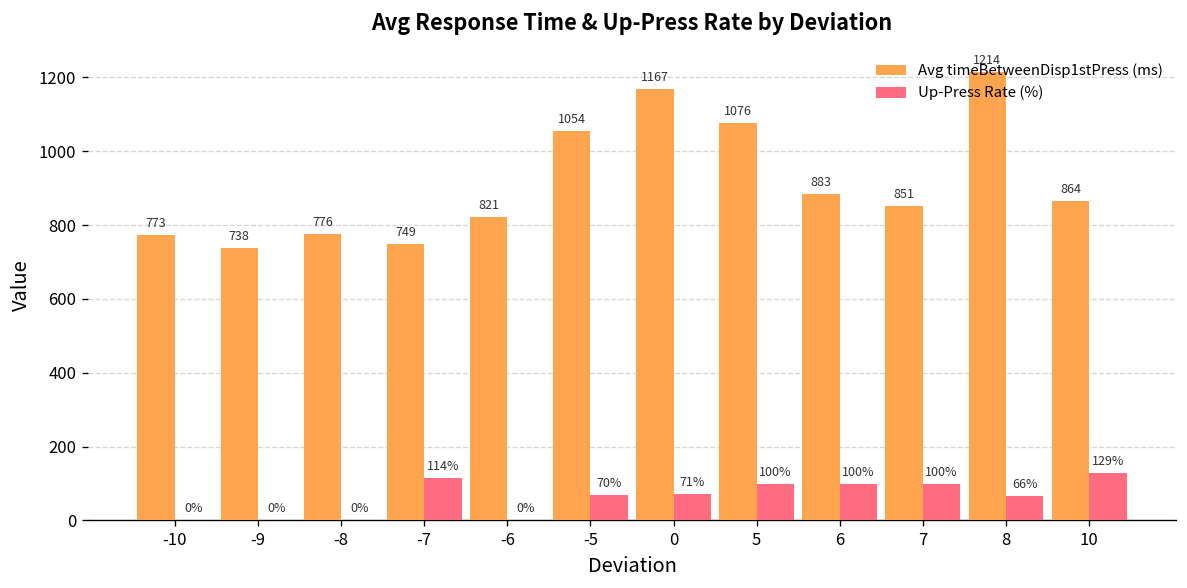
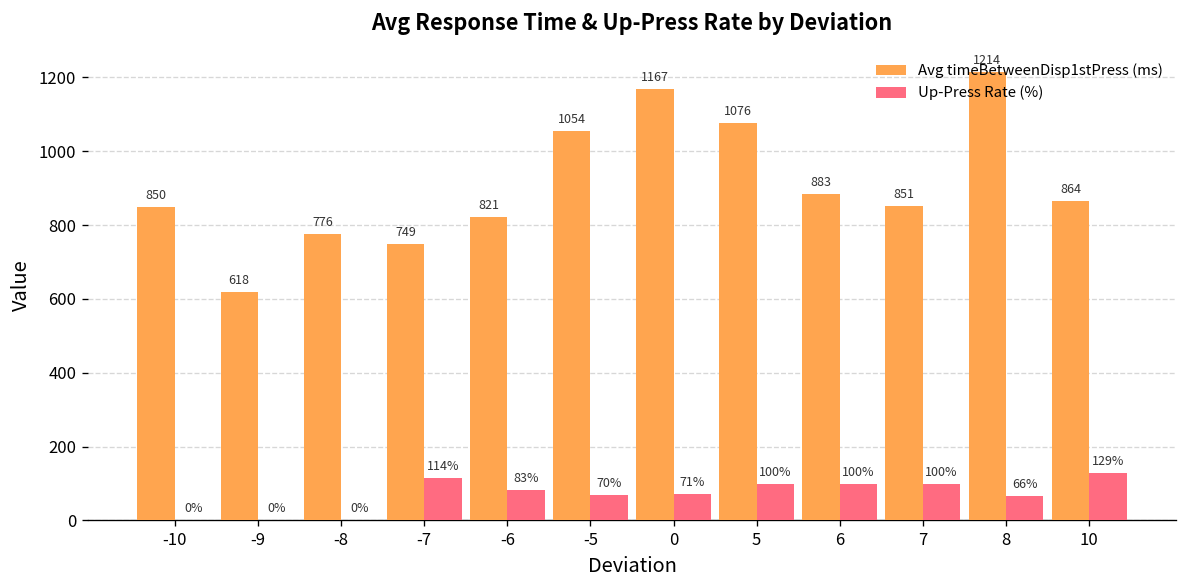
Avg timeBetweenDisp1stPress (ms), -10: 773 -> 850
Avg timeBetweenDisp1stPress (ms), -9: 738 -> 618
Up-Press Rate (%), -6: 0% -> 83%
